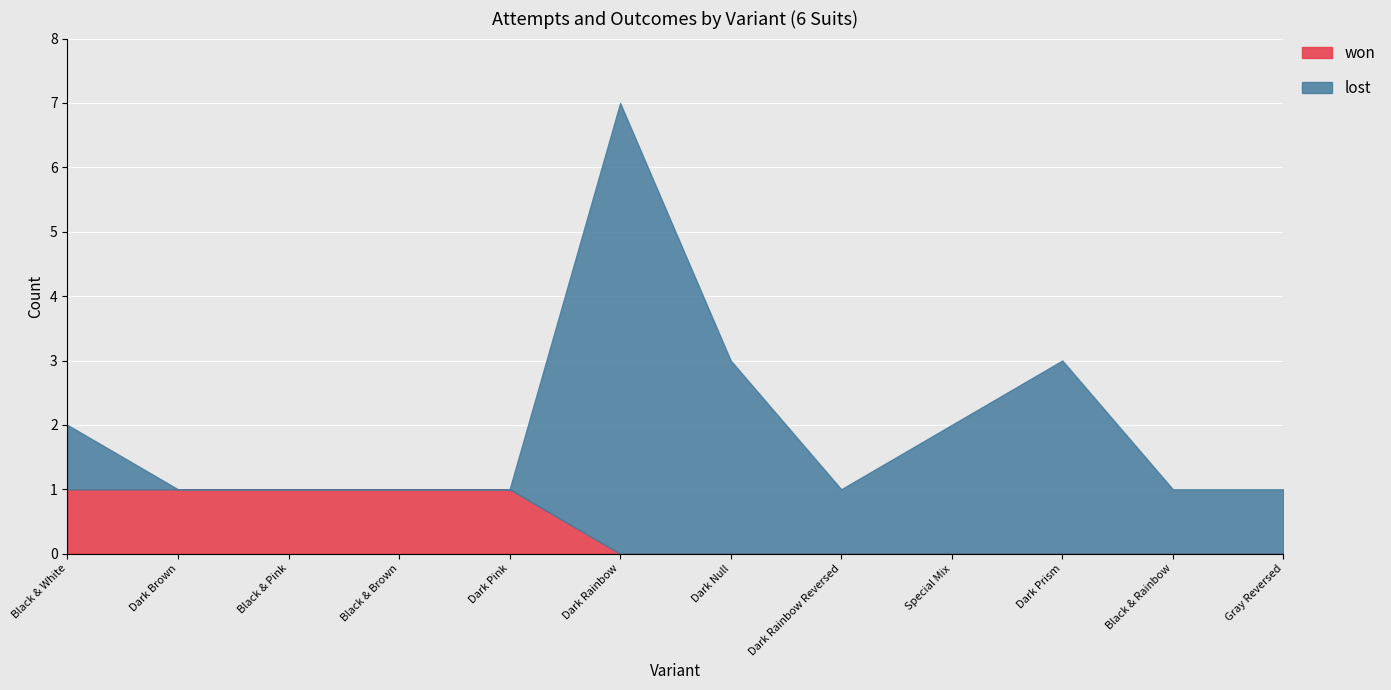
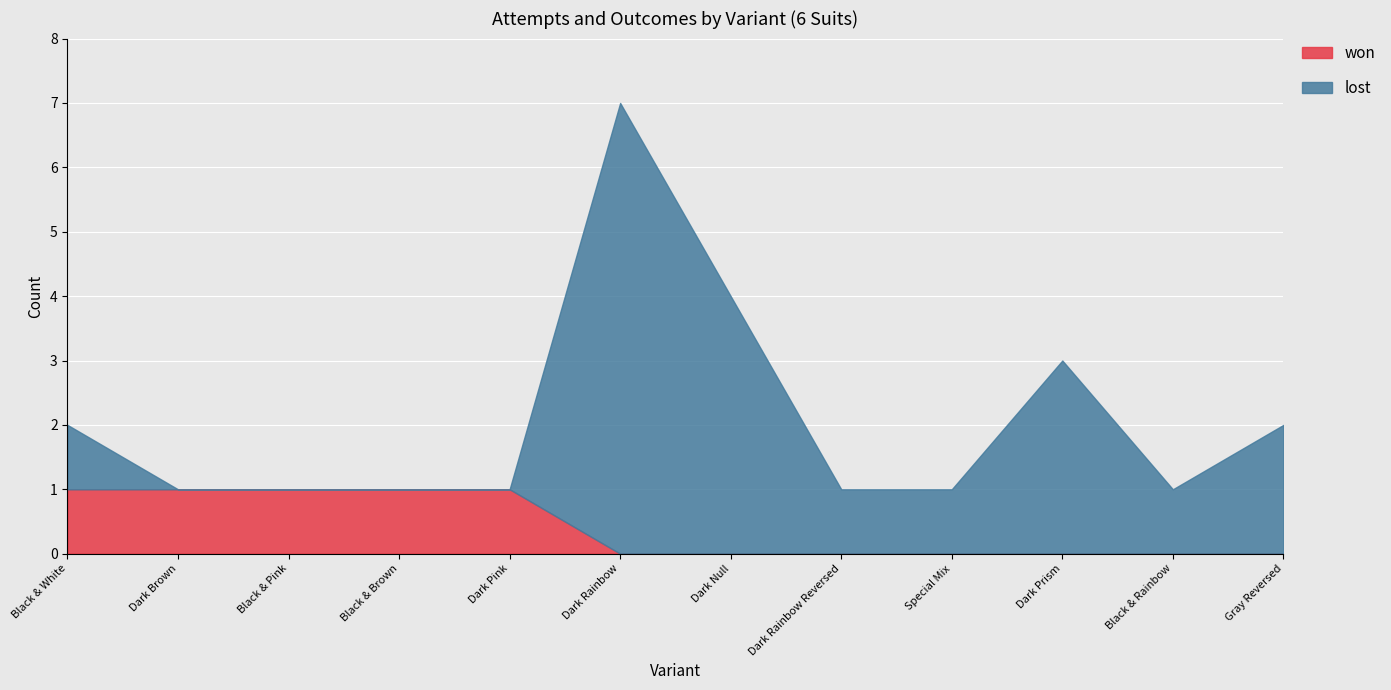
lost, Dark Null: 3 -> 4
lost, Special Mix: 2 -> 1
lost, Gray Reversed: 1 -> 2
